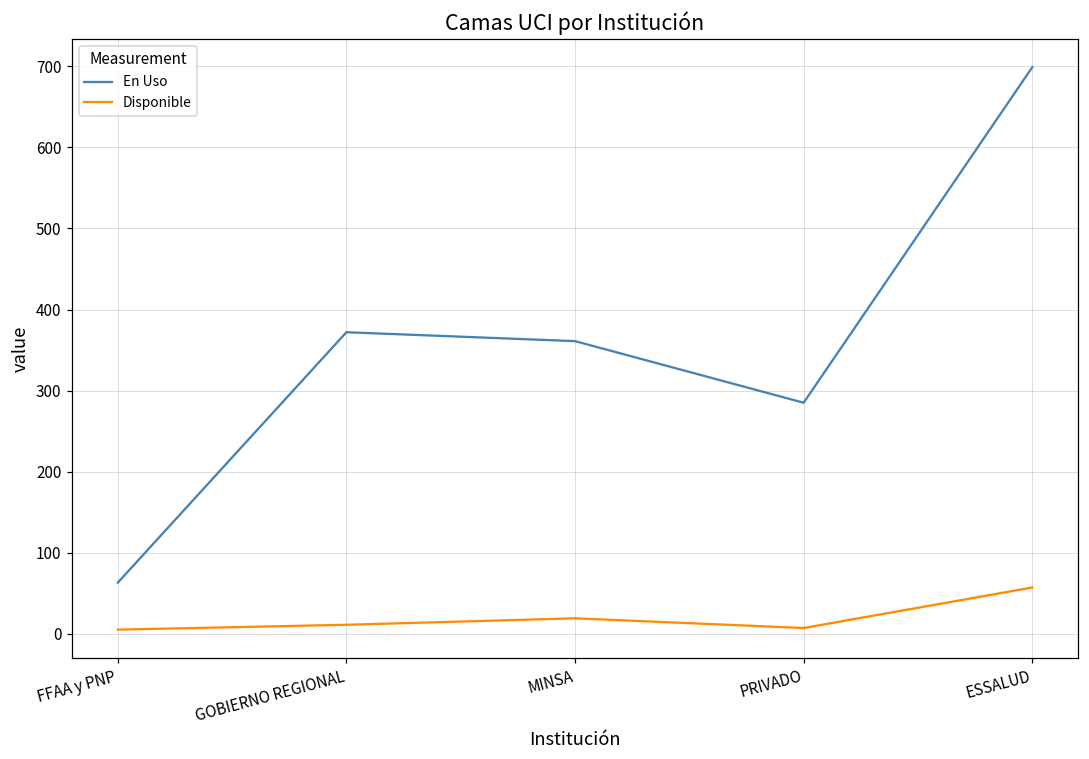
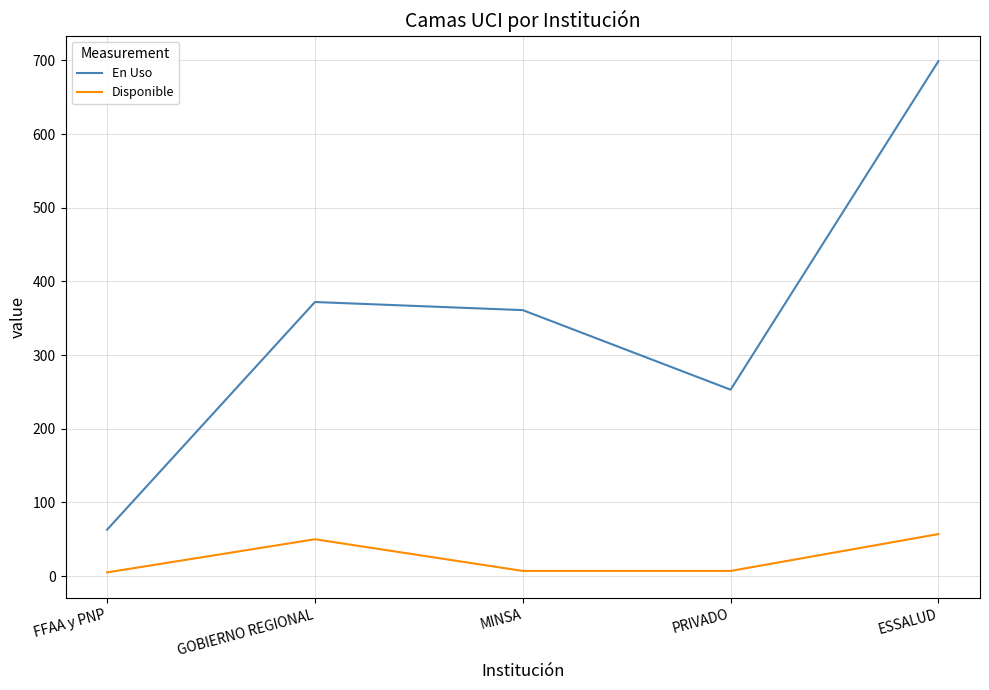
Disponible, GOBIERNO REGIONAL: 10 -> 50
Disponible, MINSA: 20 -> 10
En Uso, PRIVADO: 290 -> 250
